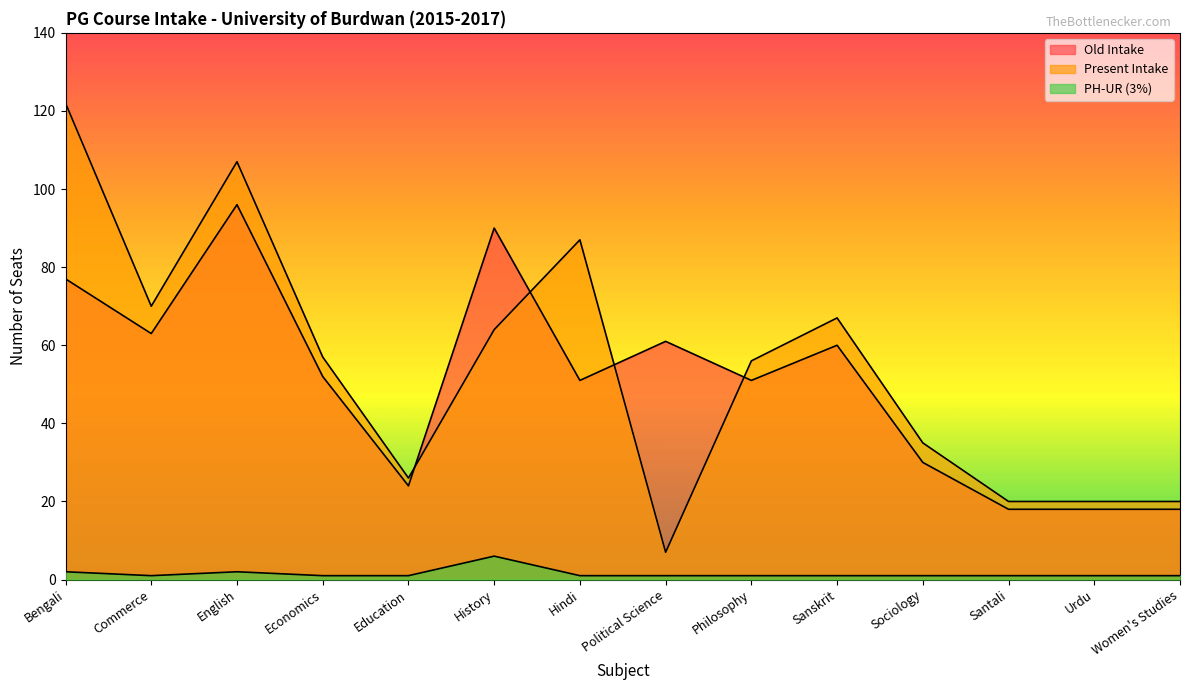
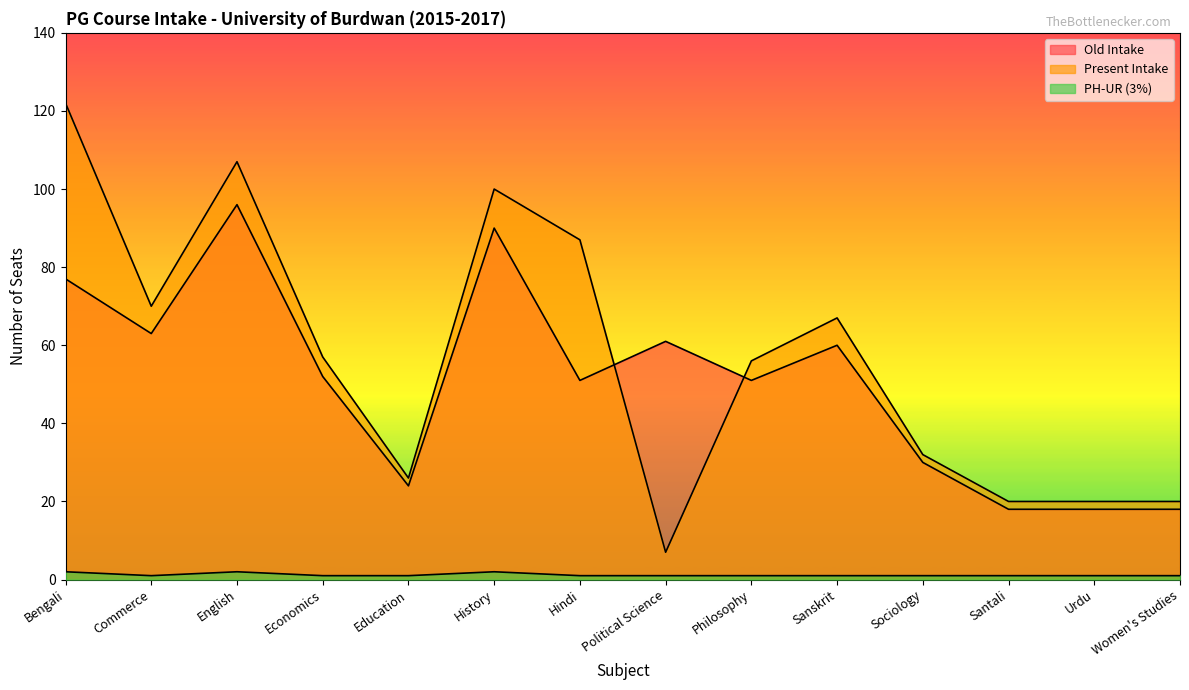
Present Intake, History: 64 -> 100
PH-UR (3%), History: 6 -> 2
Present Intake, Sociology: 35 -> 32
